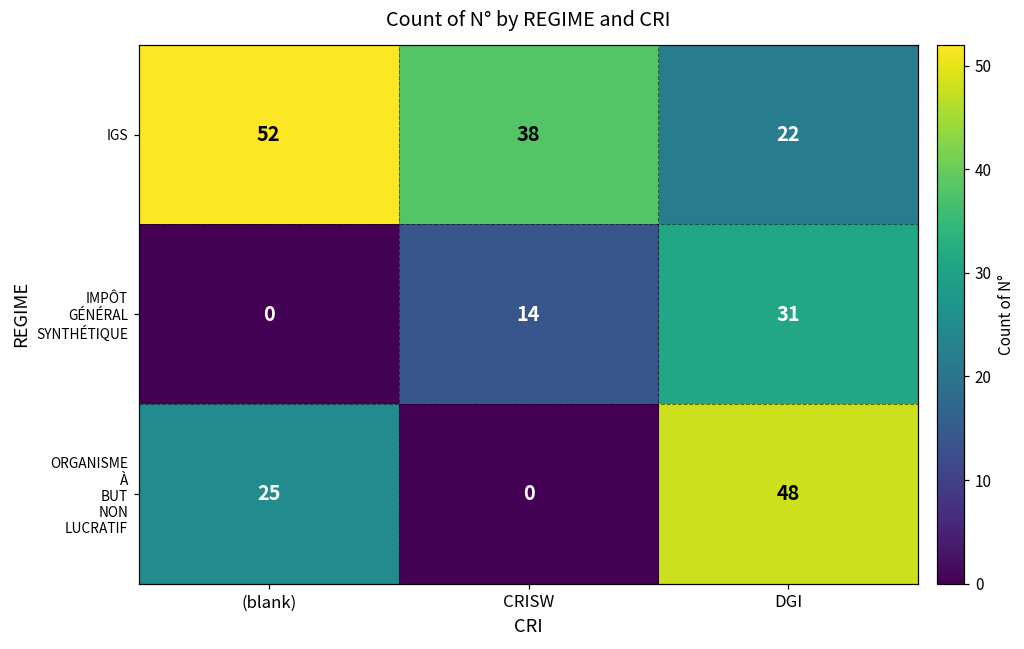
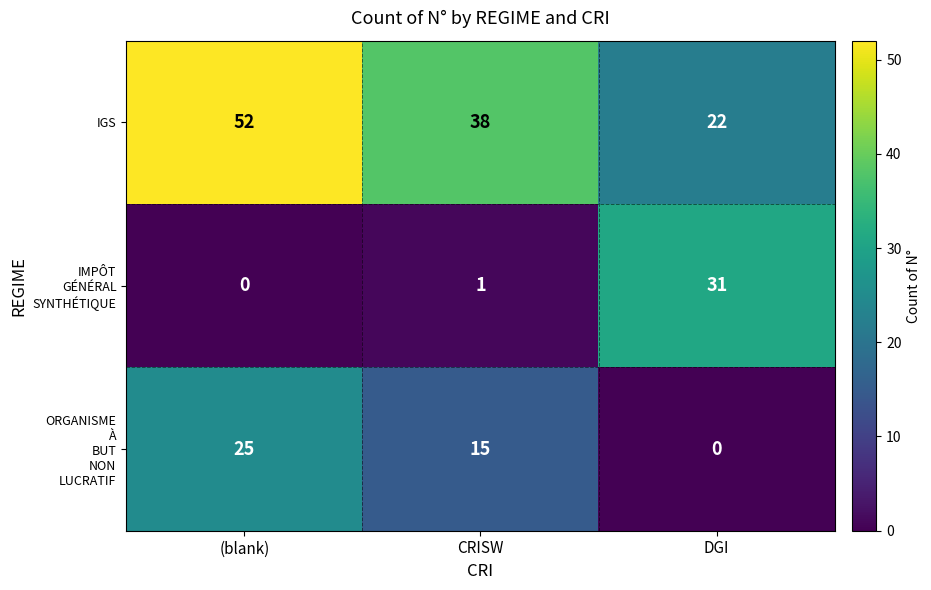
IMPÔT GÉNÉRAL SYNTHÉTIQUE, CRISW: 14 -> 1
ORGANISME À BUT NON LUCRATIF, CRISW: 0 -> 15
ORGANISME À BUT NON LUCRATIF, DGI: 48 -> 0
